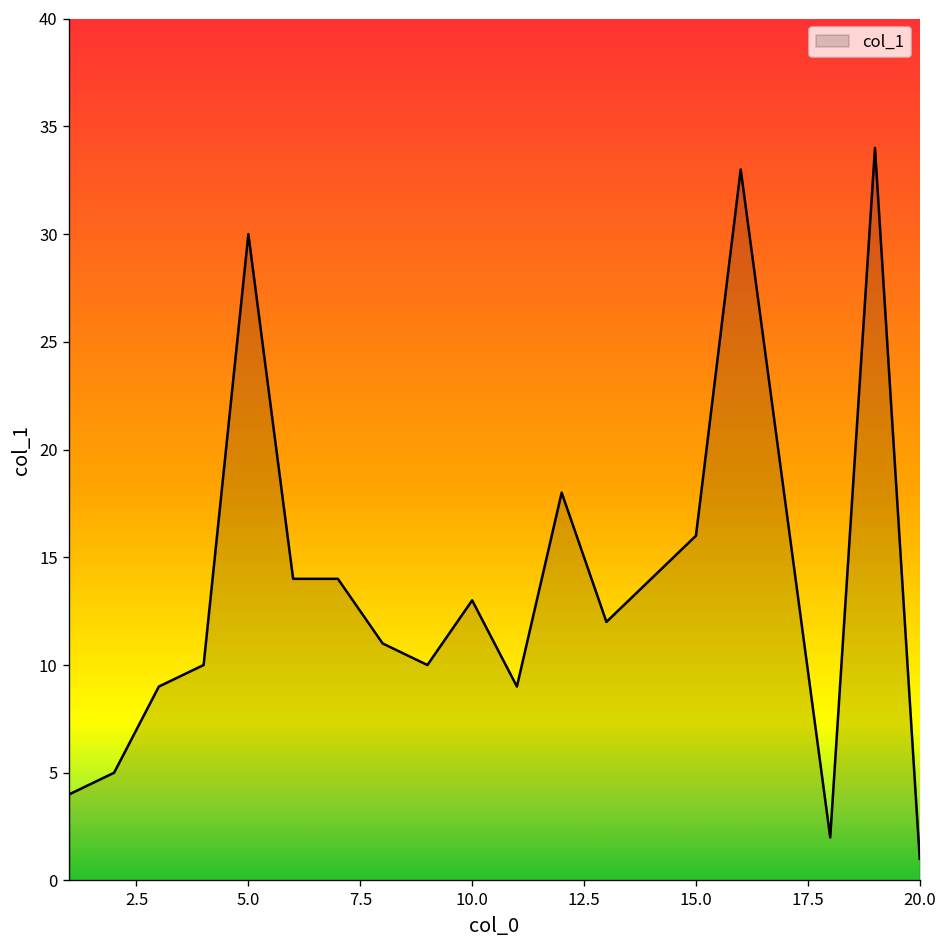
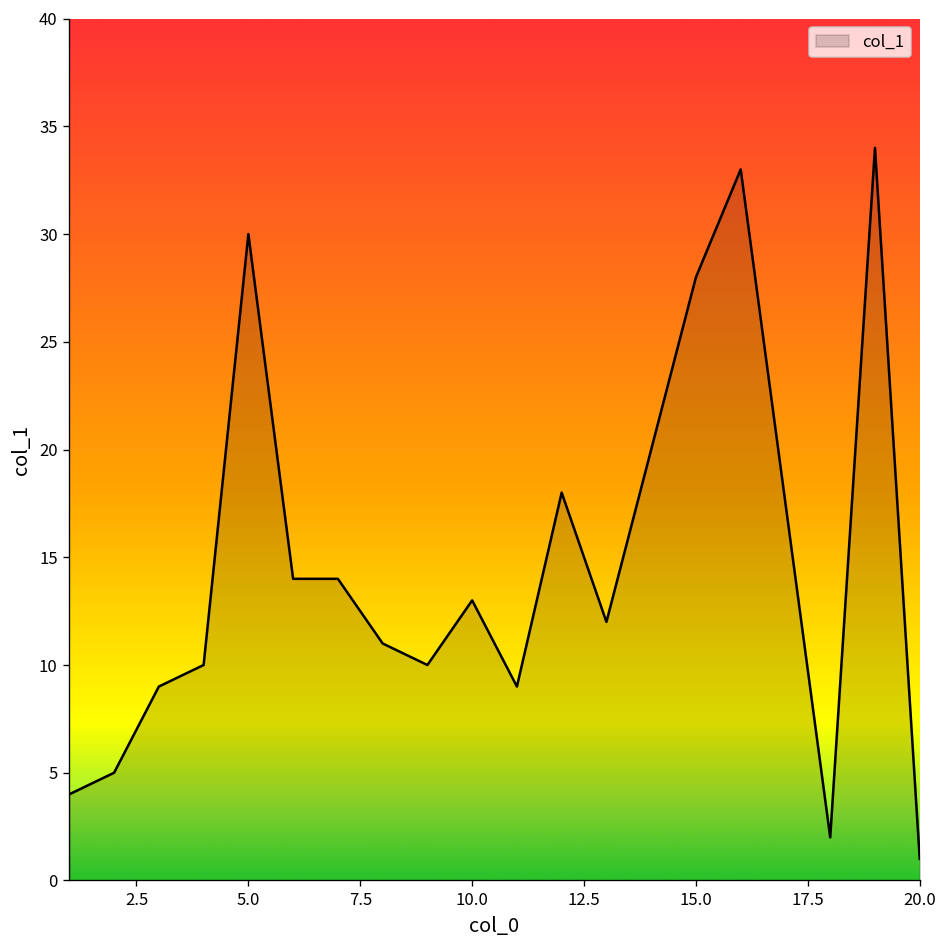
15.0: 16 -> 28
